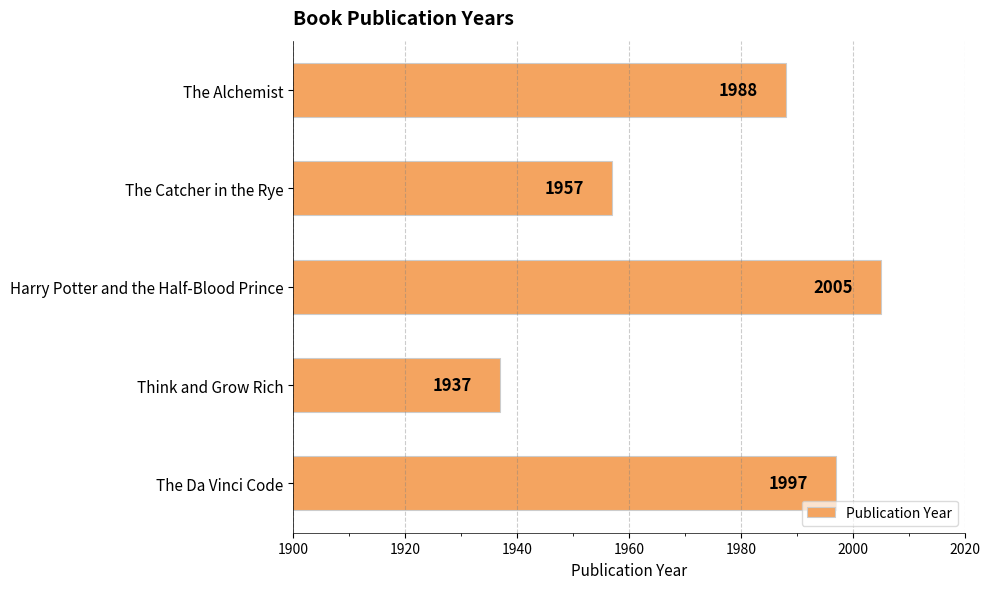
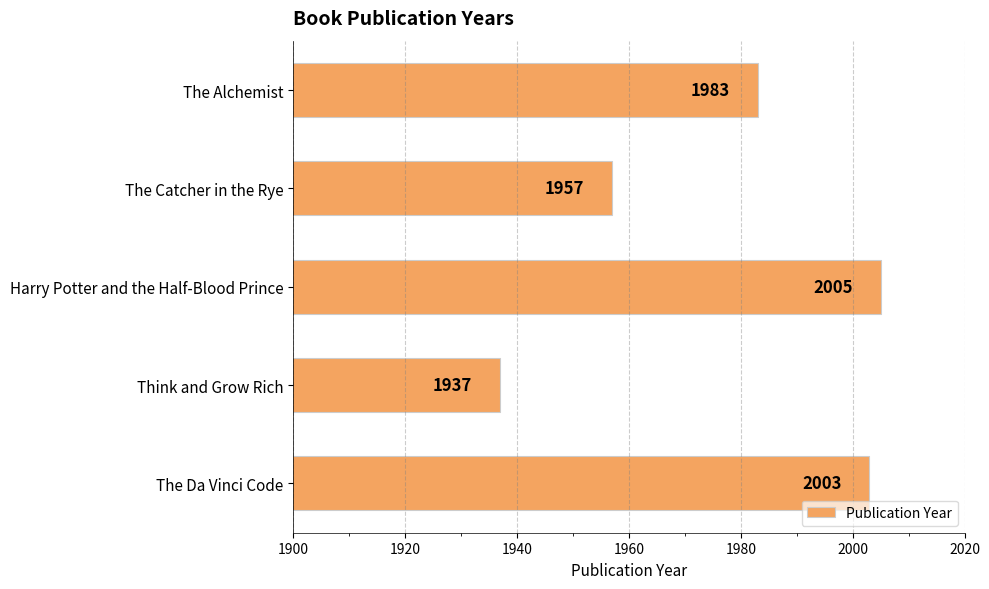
The Alchemist: 1988 -> 1983
The Da Vinci Code: 1997 -> 2003
